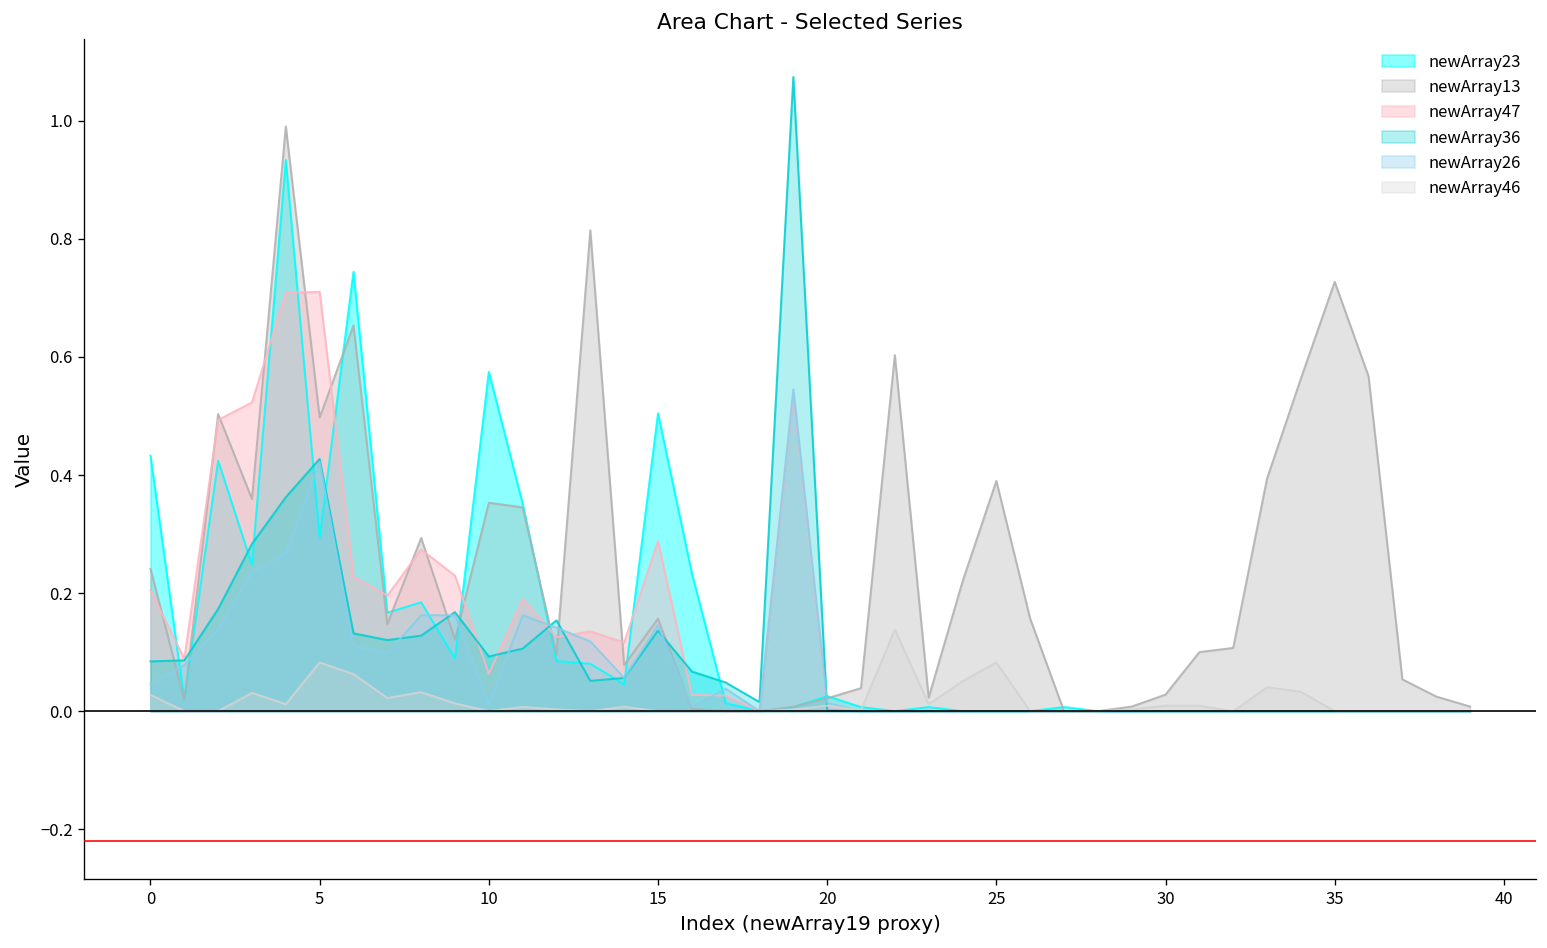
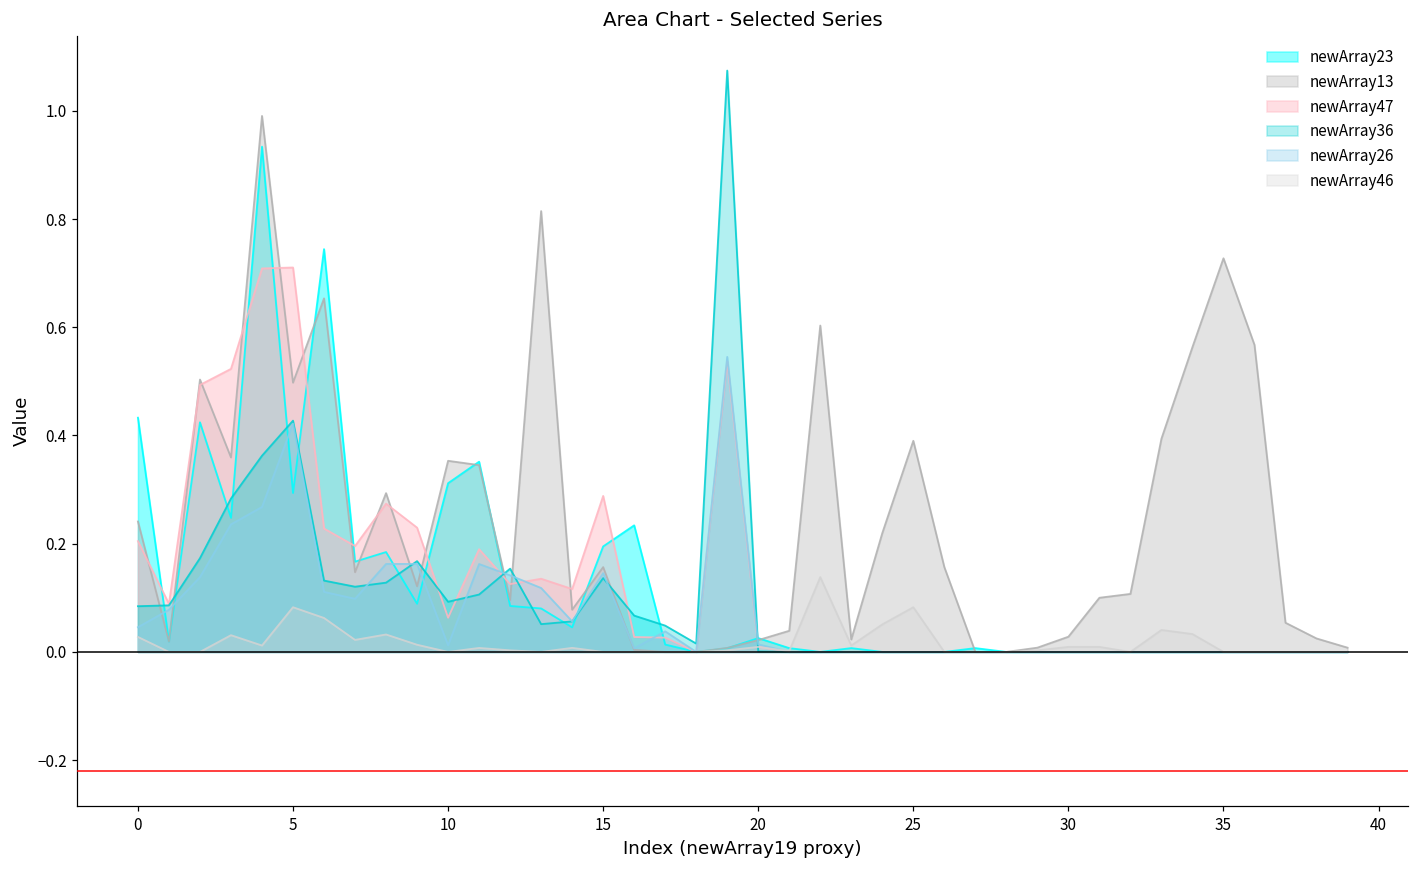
newArray23, 10: 0.57 -> 0.31
newArray23, 15: 0.50 -> 0.19
